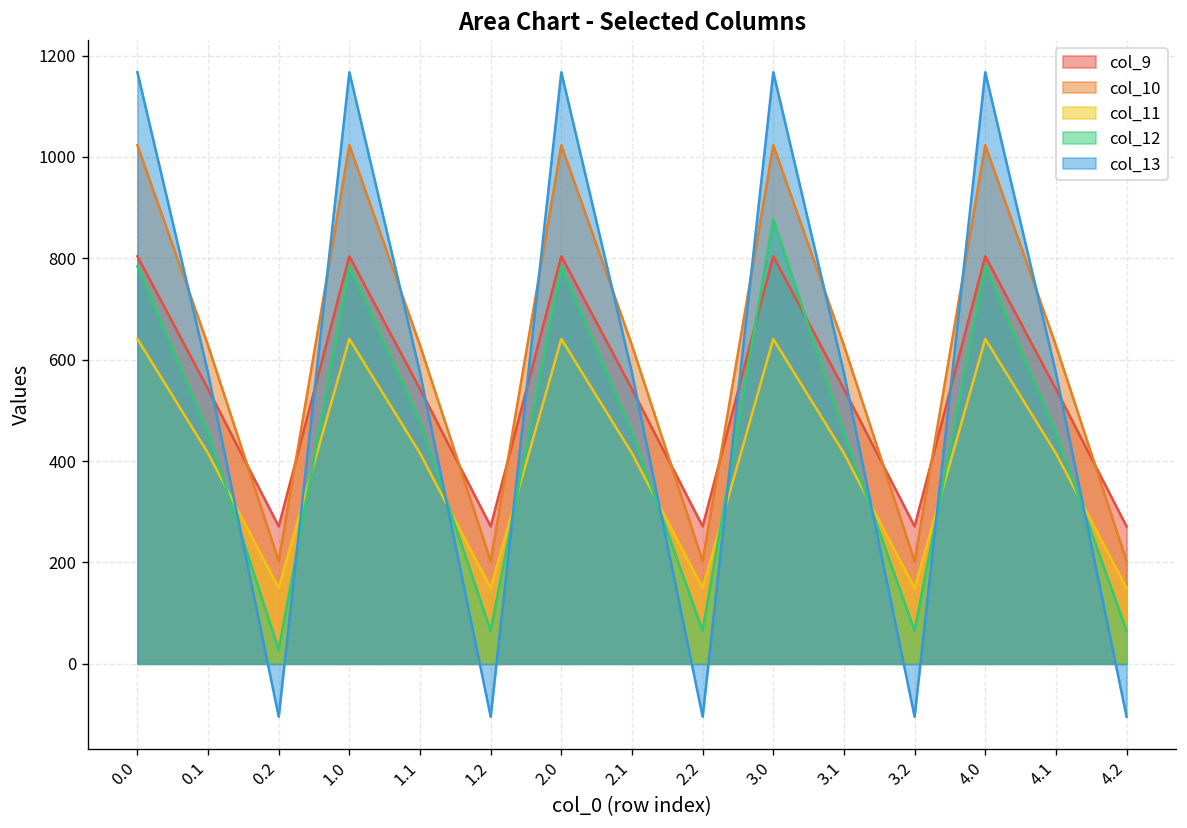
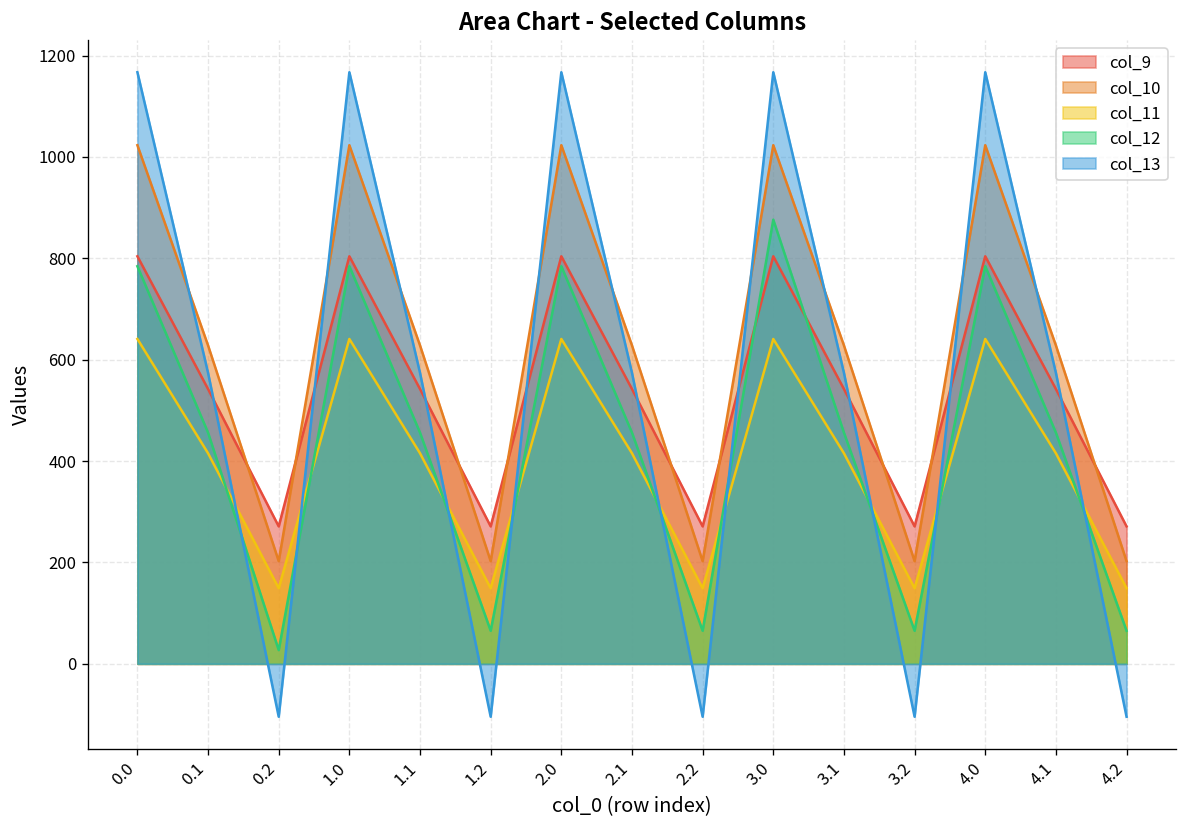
col_12, 1.1: 480 -> 460
